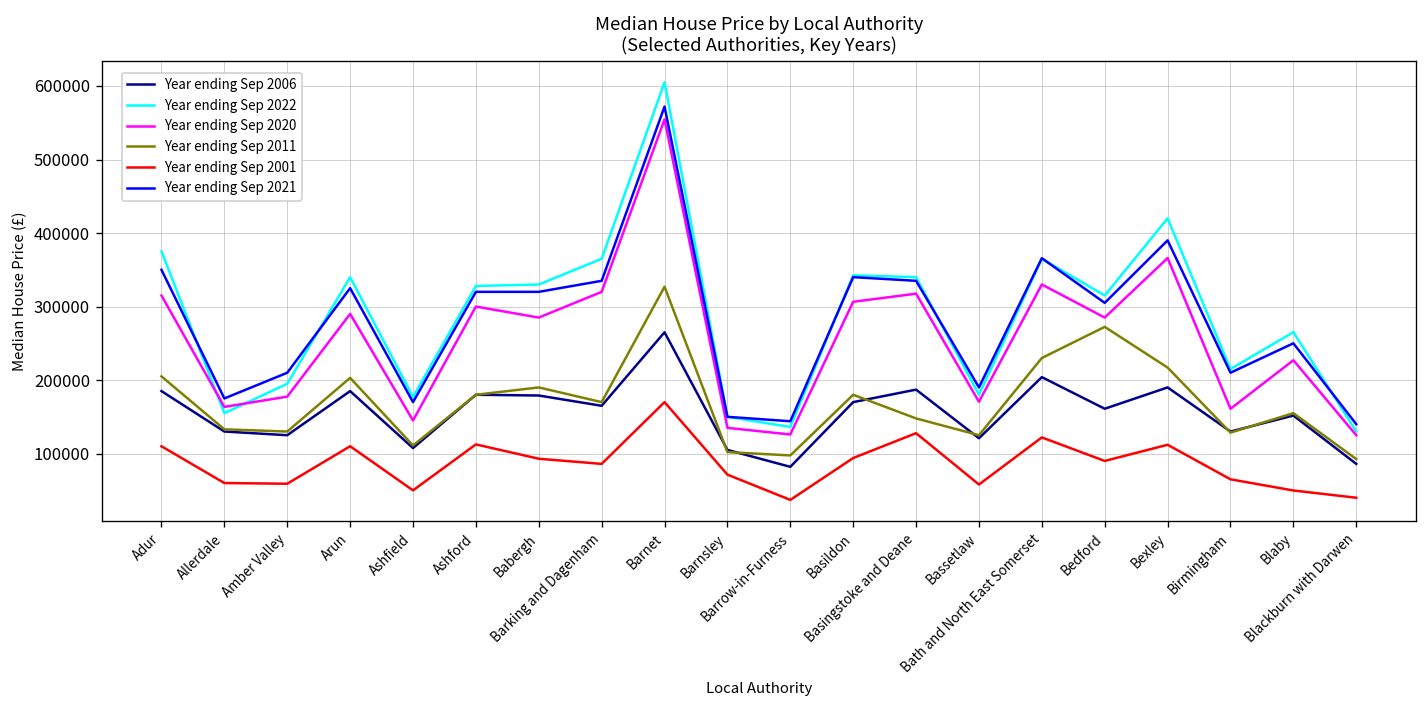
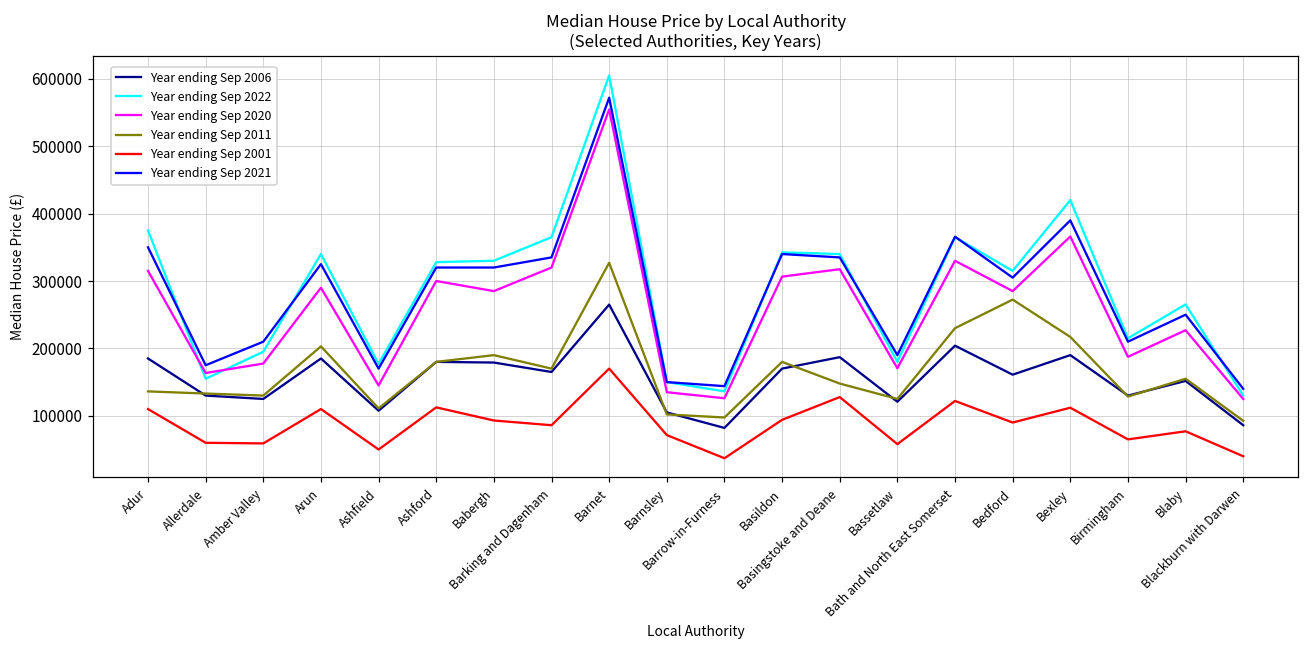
Year ending Sep 2011, Adur: 210000 -> 140000
Year ending Sep 2020, Birmingham: 160000 -> 190000
Year ending Sep 2001, Blaby: 50000 -> 80000
